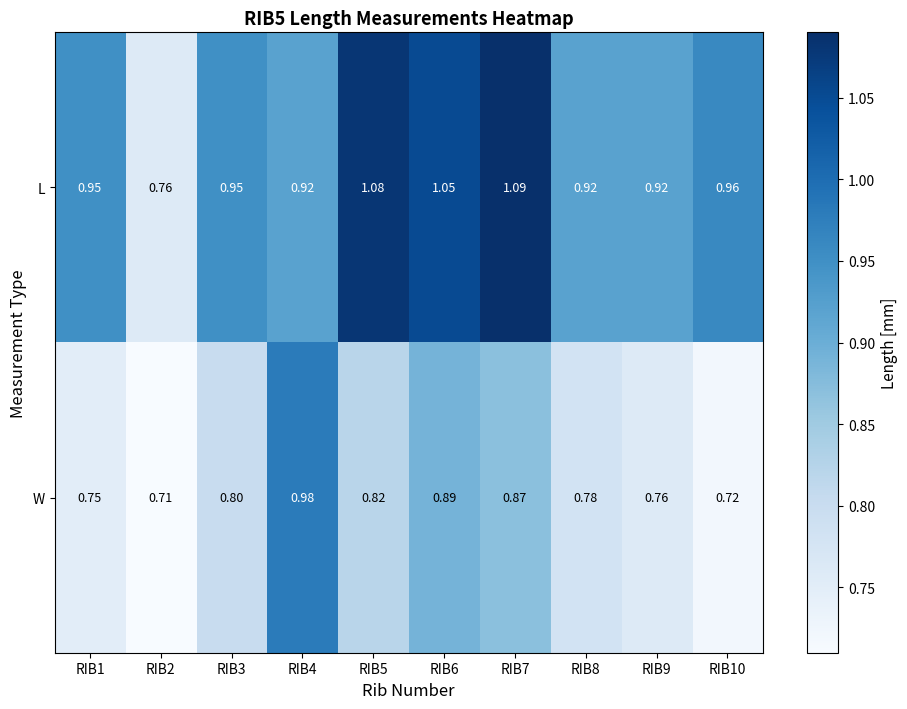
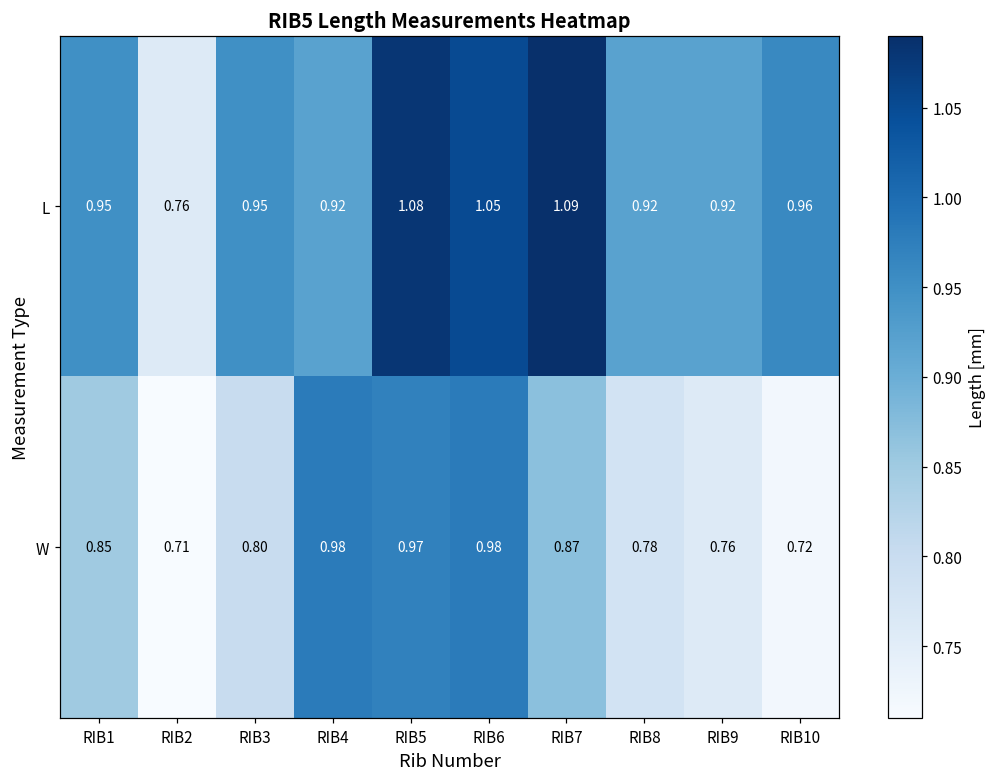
W, RIB1: 0.75 -> 0.85
W, RIB5: 0.82 -> 0.97
W, RIB6: 0.89 -> 0.98
